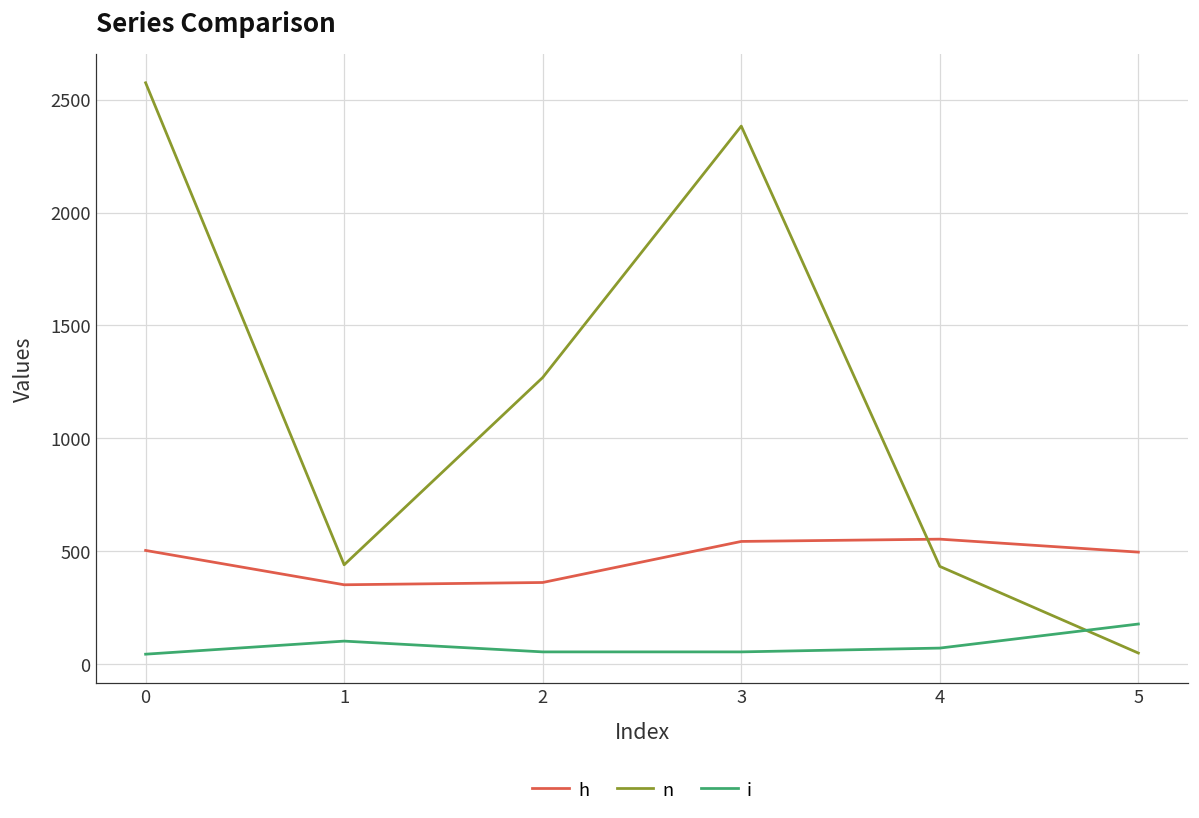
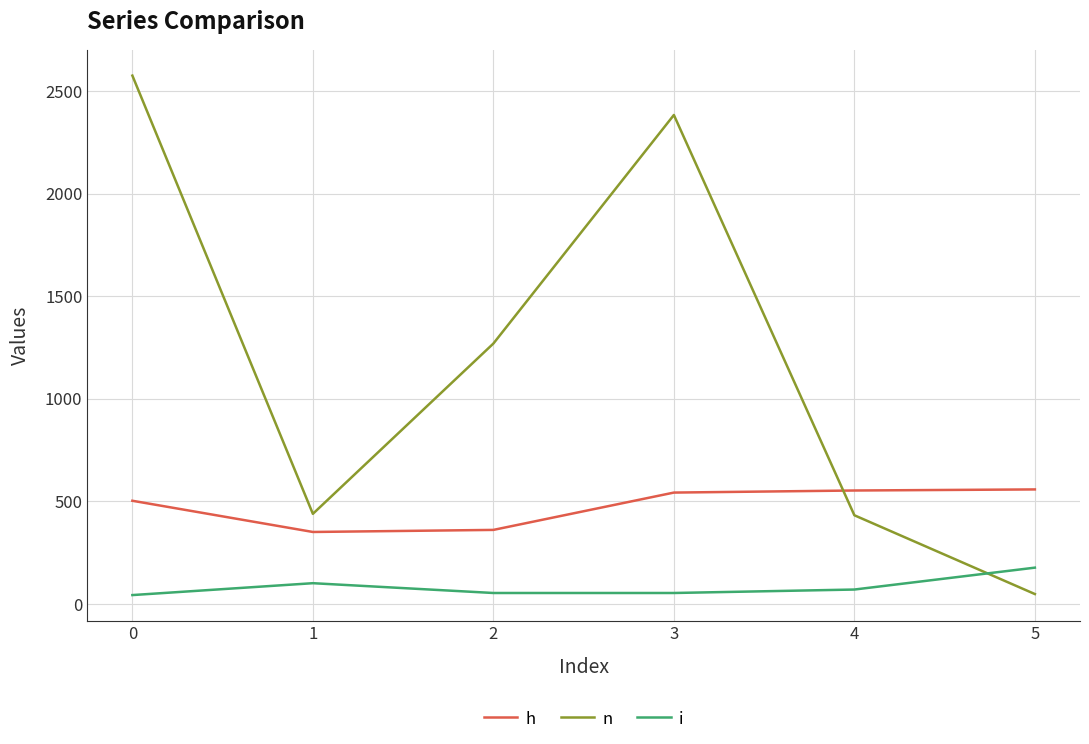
h, 5: 500 -> 560
